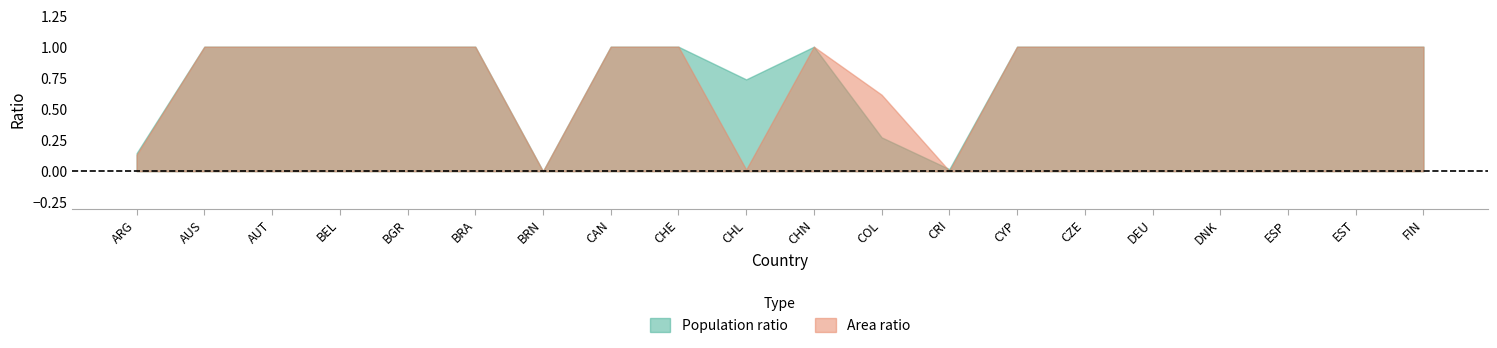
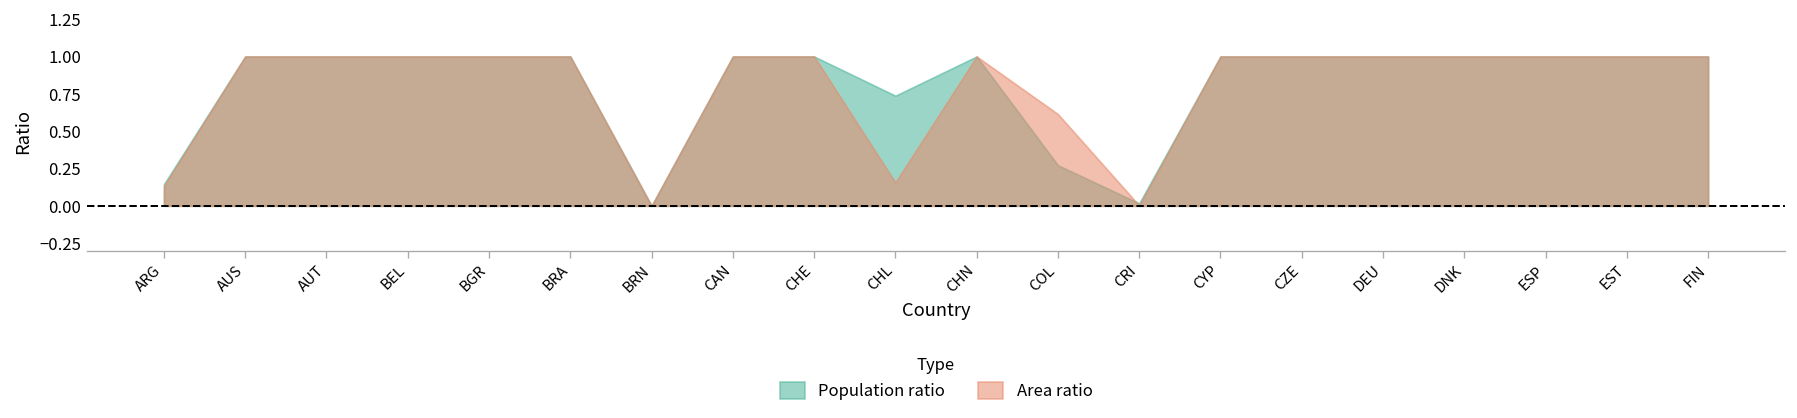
Area ratio, CHL: 0.01 -> 0.16
